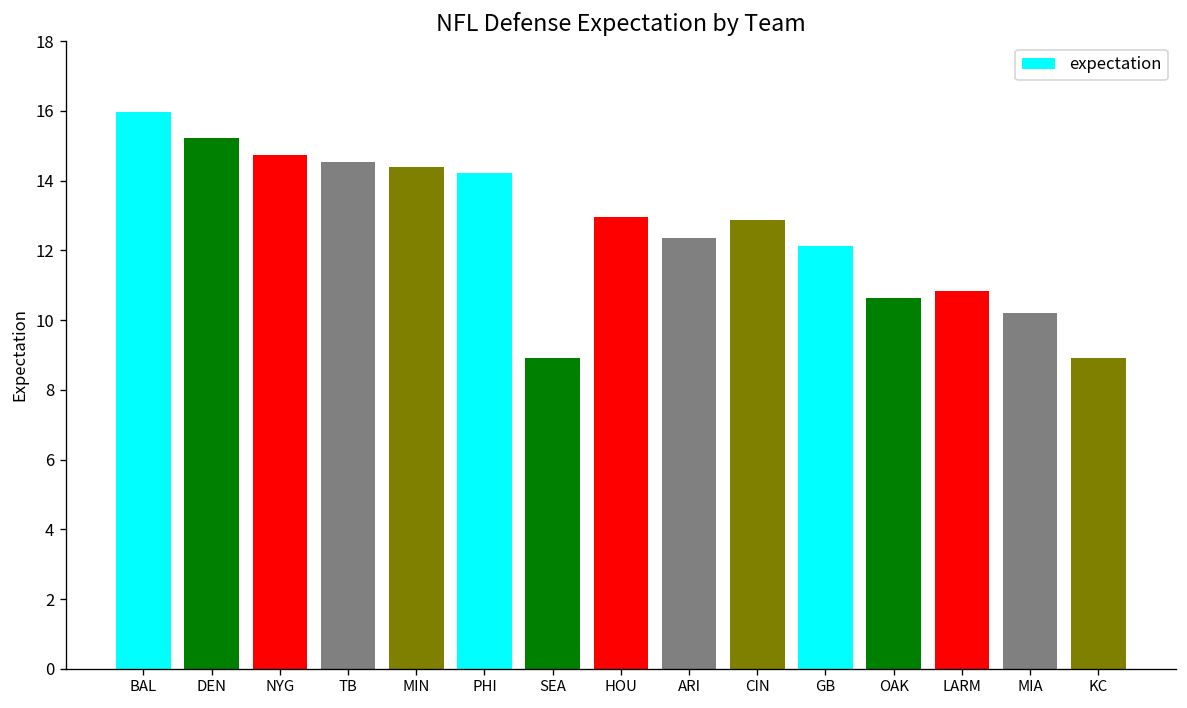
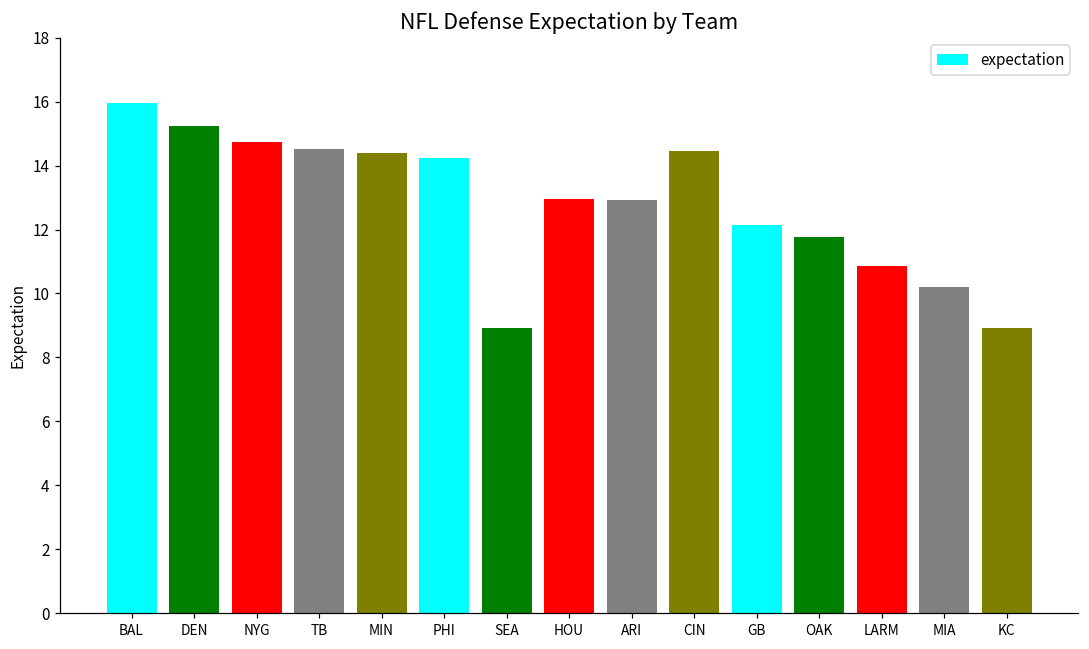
ARI: 12.4 -> 12.9
CIN: 12.9 -> 14.5
OAK: 10.6 -> 11.8
